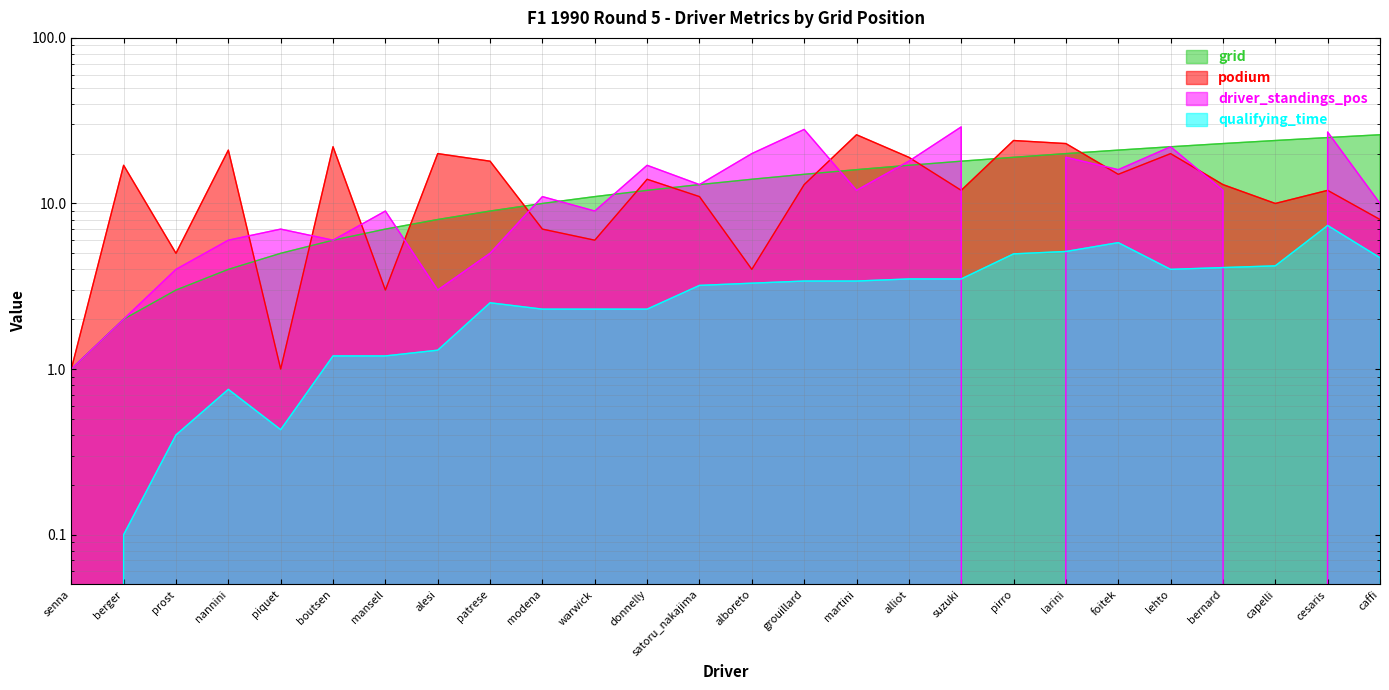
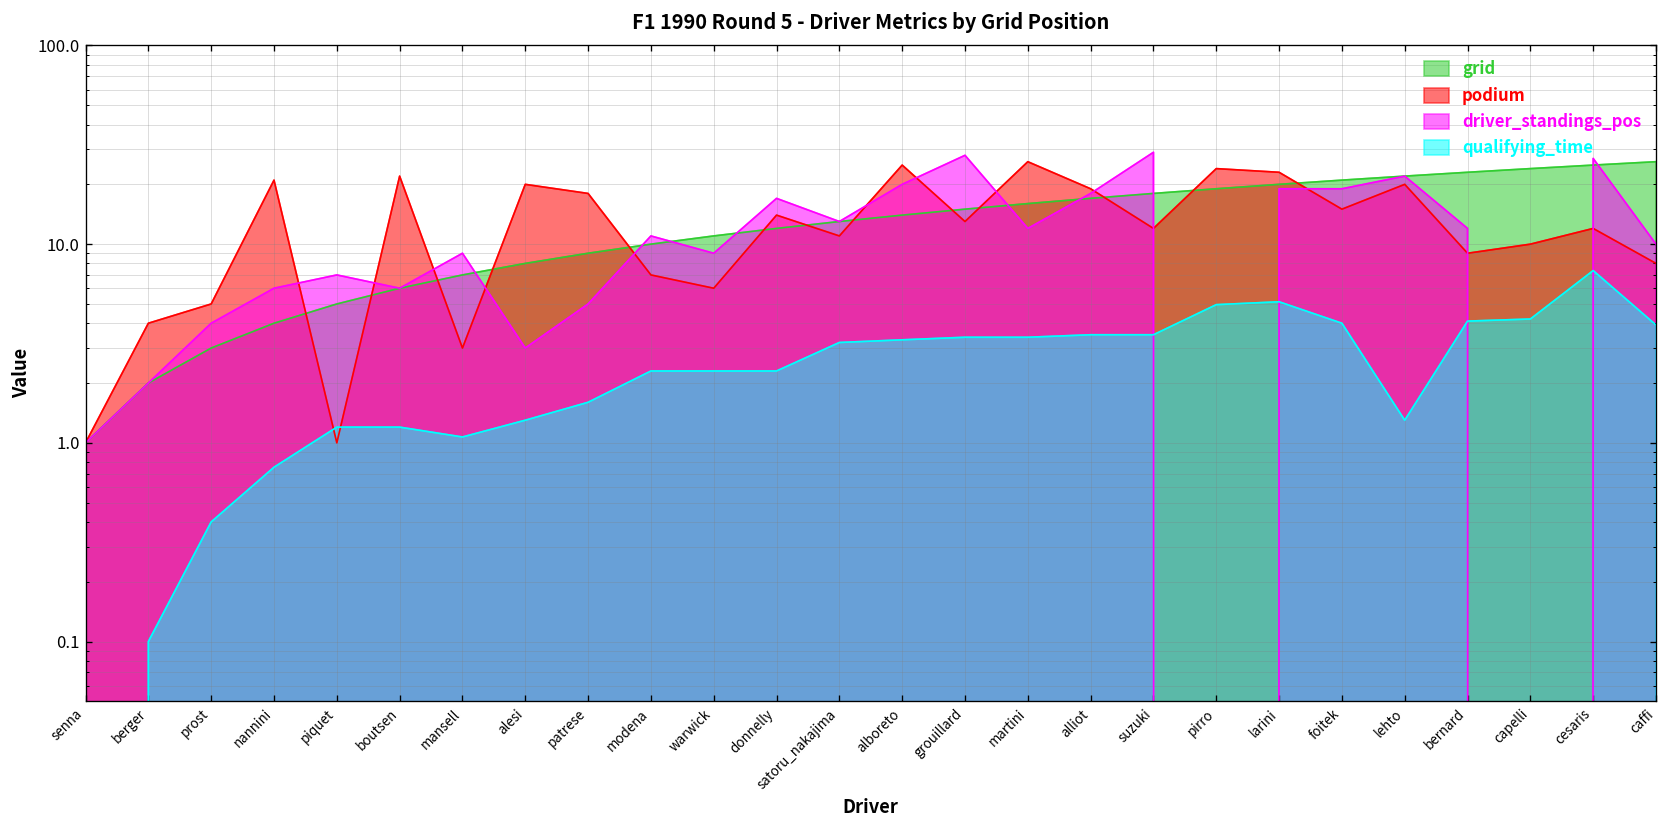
podium, berger: 17 -> 4
qualifying_time, piquet: 0.43 -> 1.2
qualifying_time, mansell: 1.2 -> 1.1
qualifying_time, patrese: 2.5 -> 1.6
podium, alboreto: 4 -> 25
driver_standings_pos, foitek: 16 -> 19
qualifying_time, foitek: 5.8 -> 4.0
qualifying_time, lehto: 4.0 -> 1.3
podium, bernard: 13 -> 9
qualifying_time, caffi: 4.7 -> 3.9
